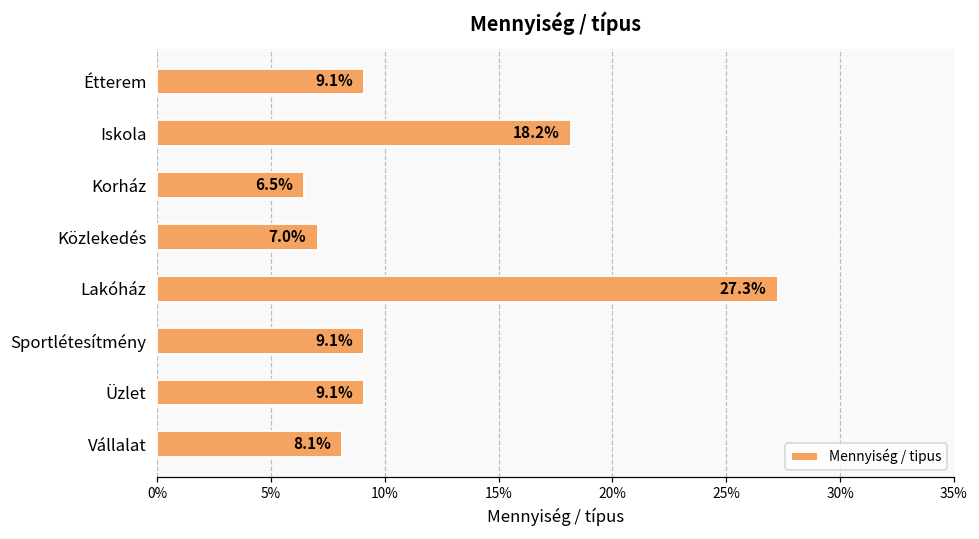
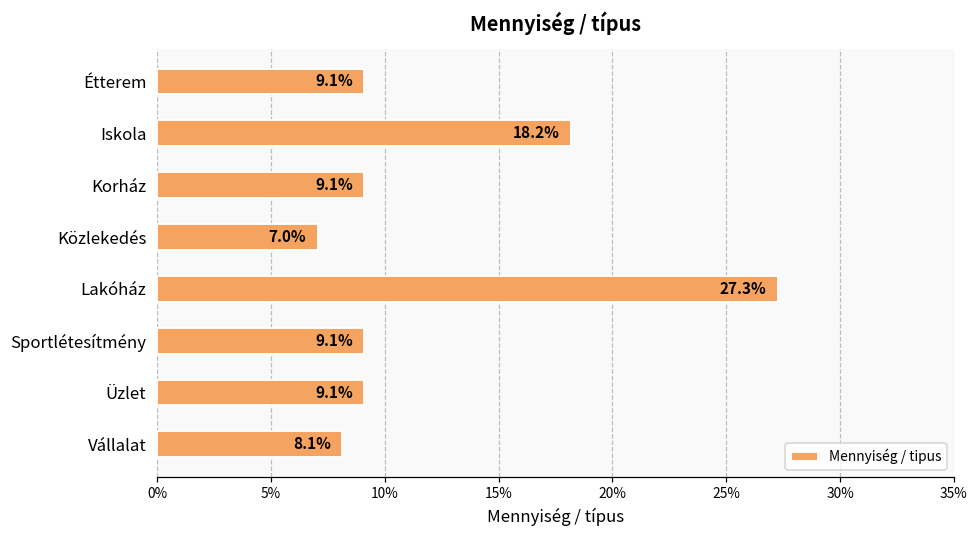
Korház: 6.5% -> 9.1%
